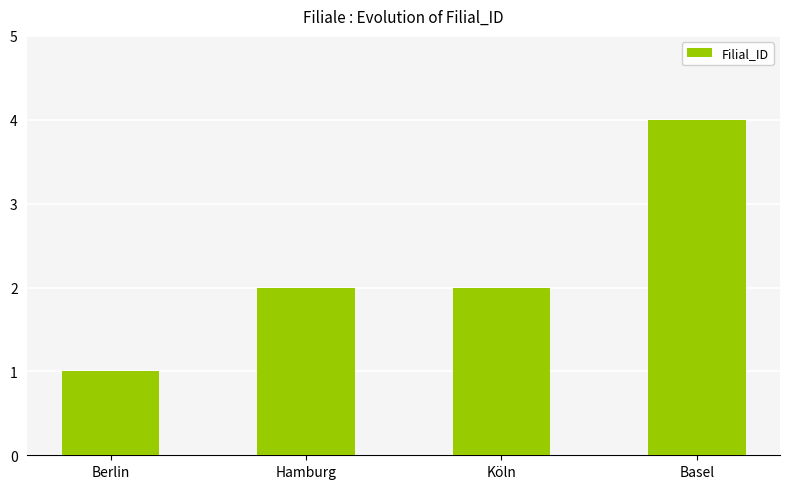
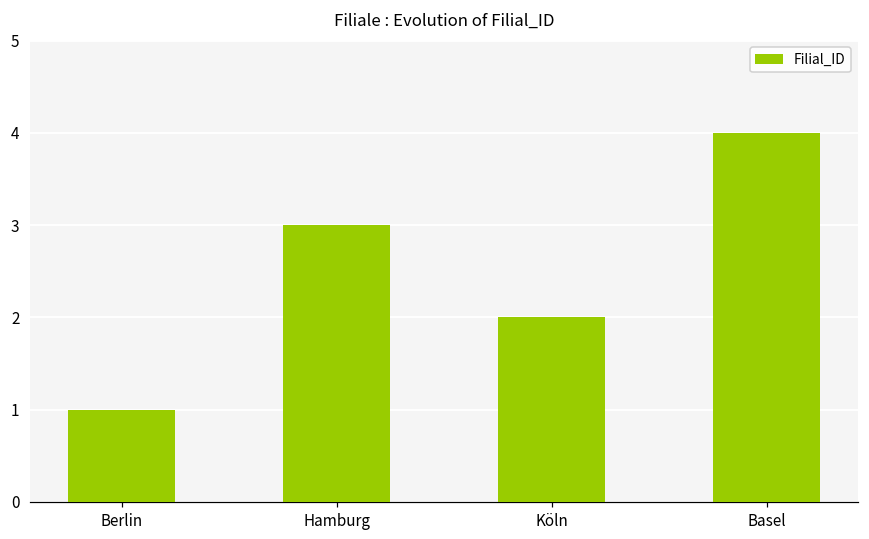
Hamburg: 2 -> 3
